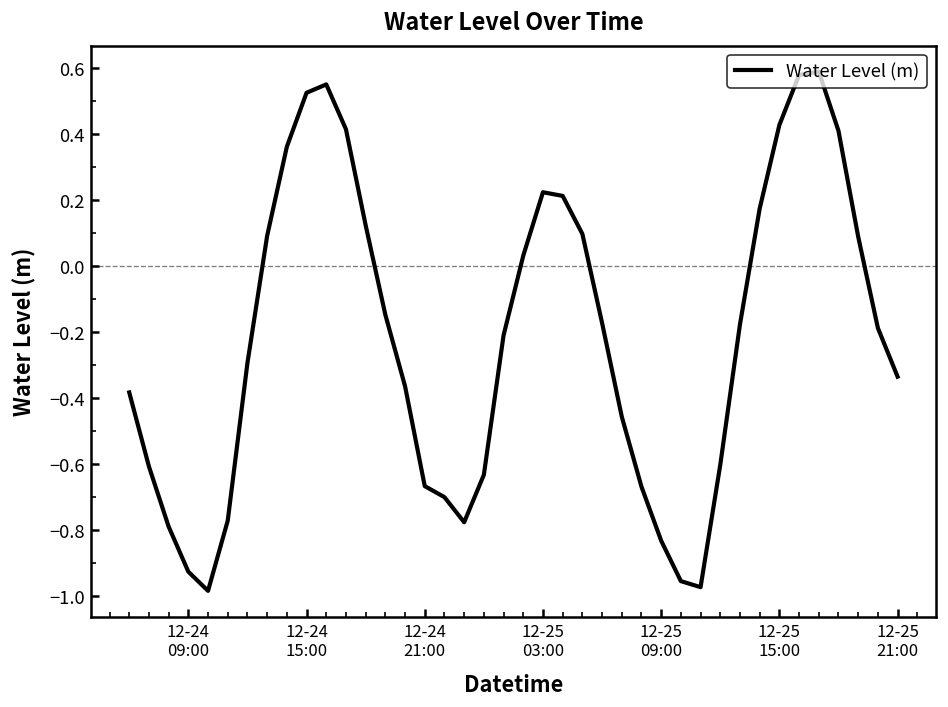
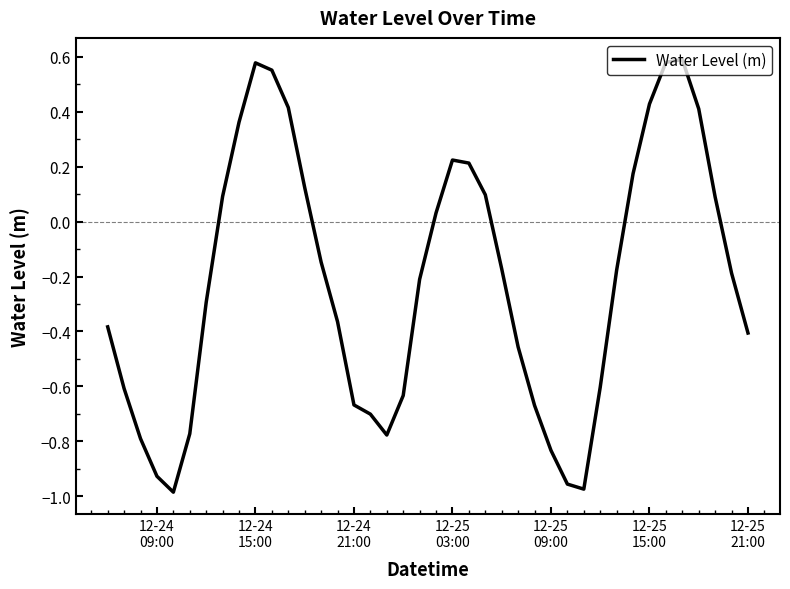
12-24 15:00: 0.53 -> 0.58
12-25 21:00: -0.34 -> -0.41
